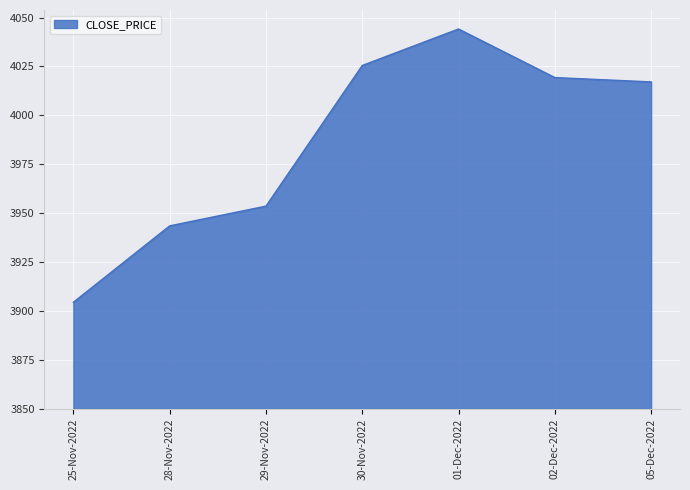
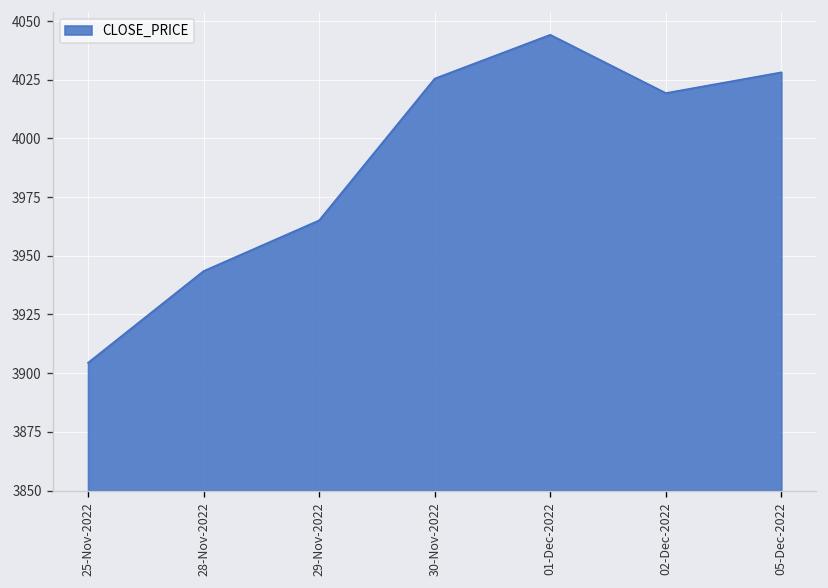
29-Nov-2022: 3954 -> 3965
05-Dec-2022: 4017 -> 4028
